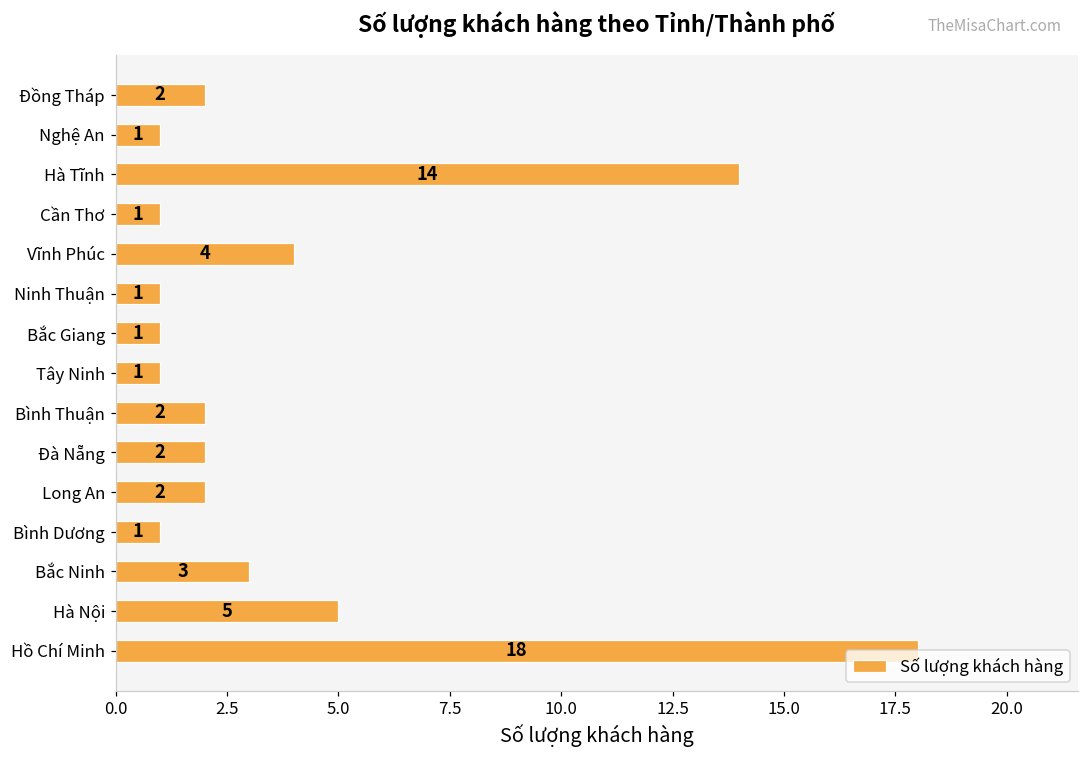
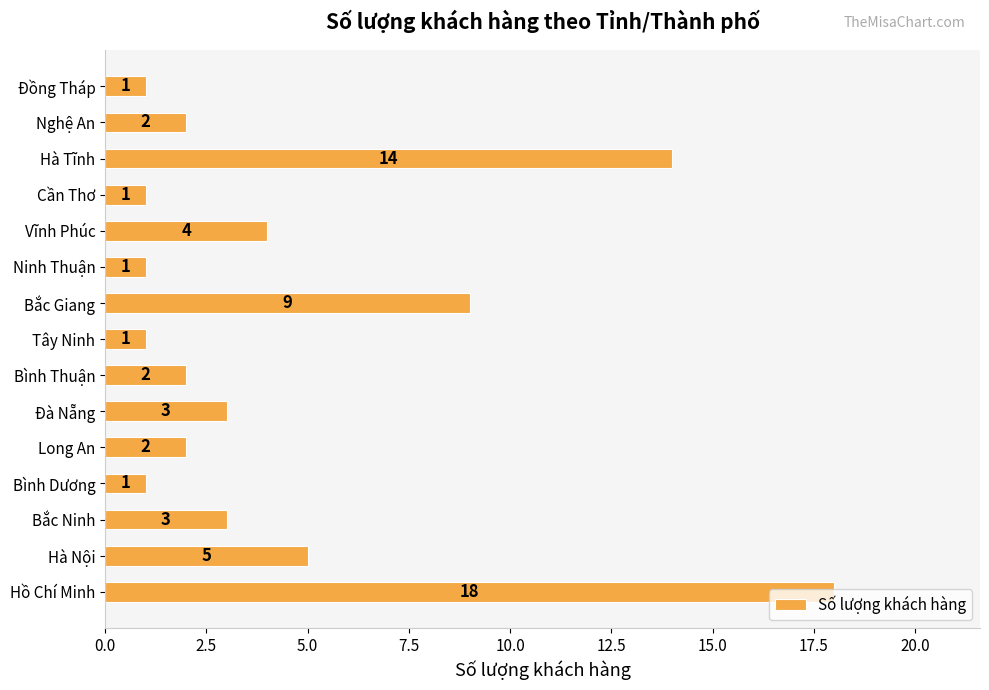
Đồng Tháp: 2 -> 1
Nghệ An: 1 -> 2
Bắc Giang: 1 -> 9
Đà Nẵng: 2 -> 3
